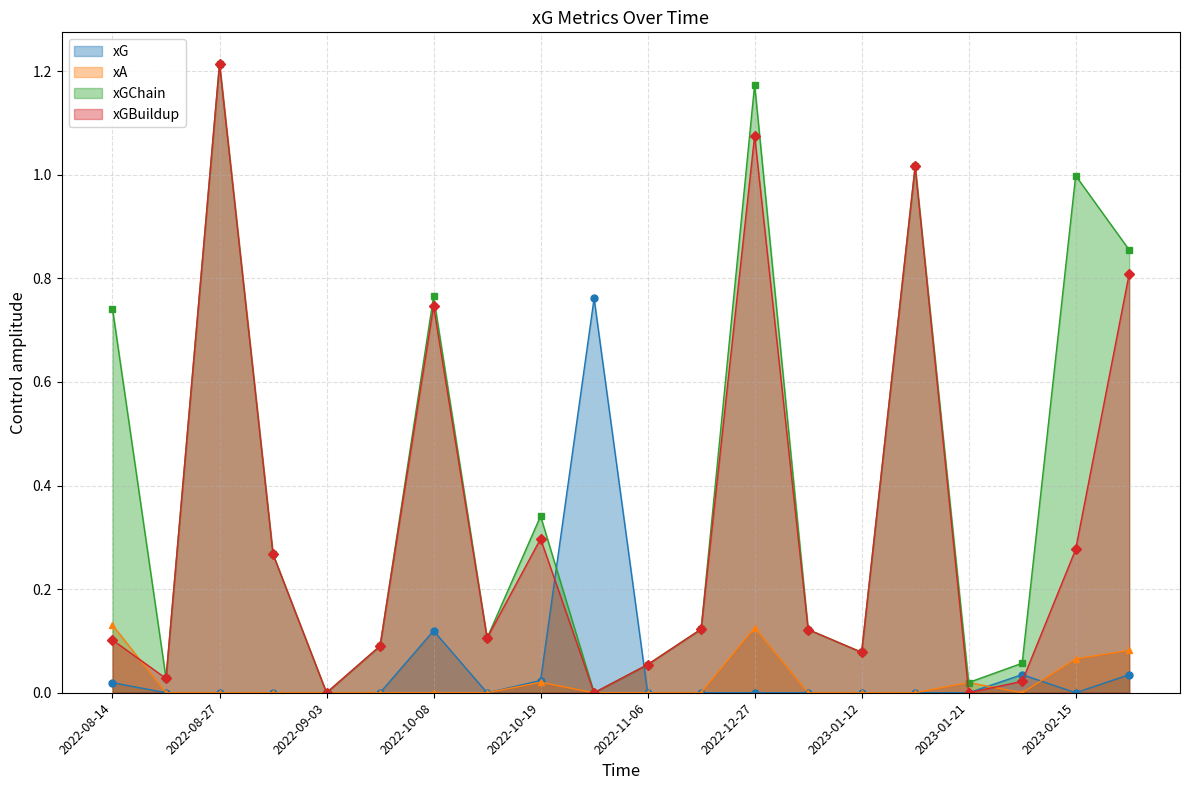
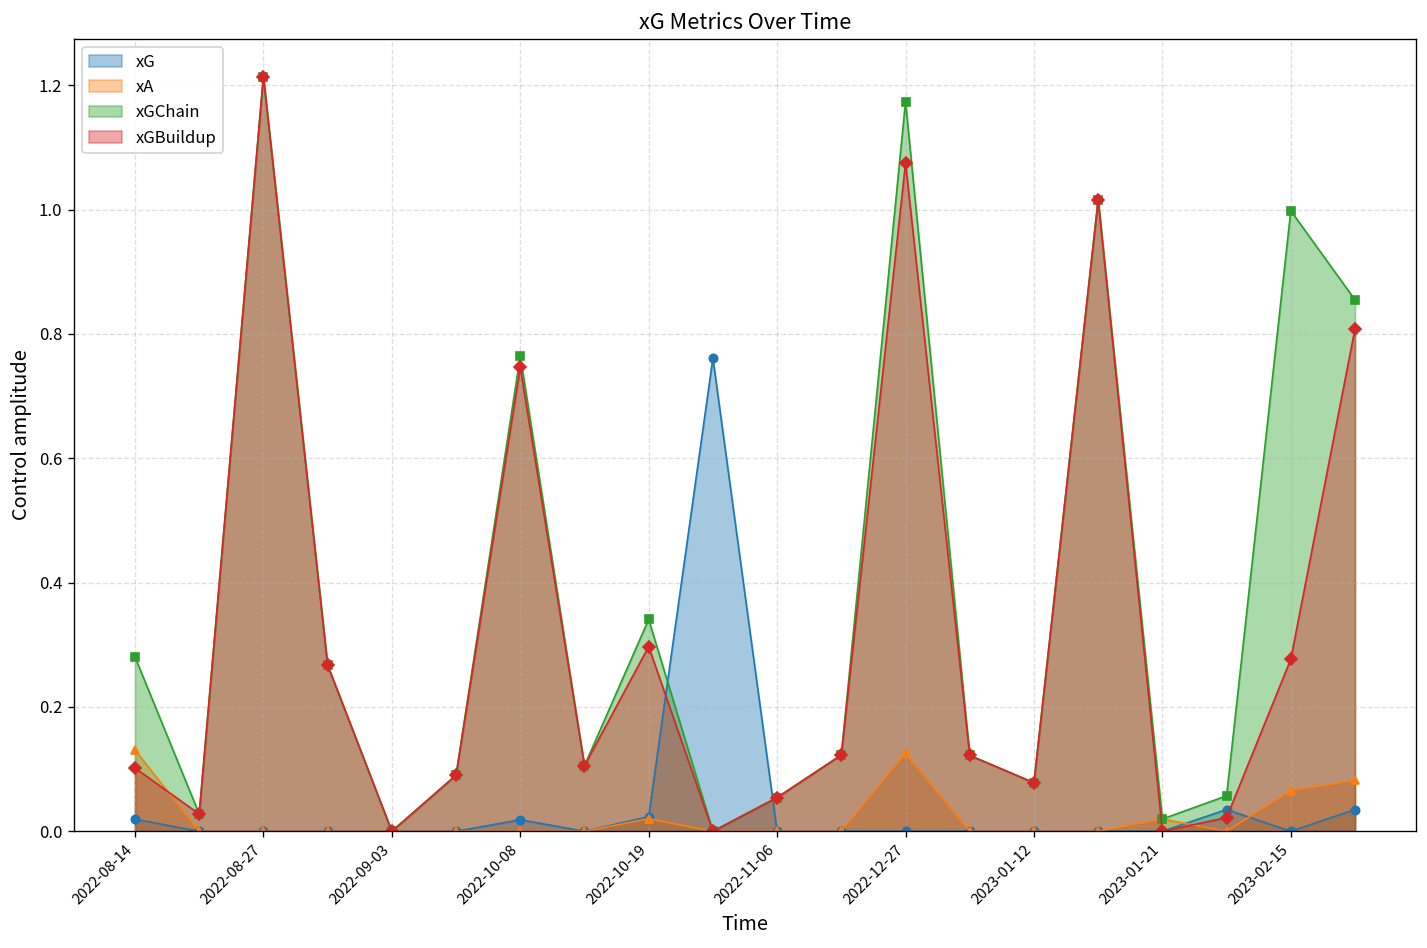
xGChain, 2022-08-14: 0.74 -> 0.28
xG, 2022-10-08: 0.12 -> 0.02
